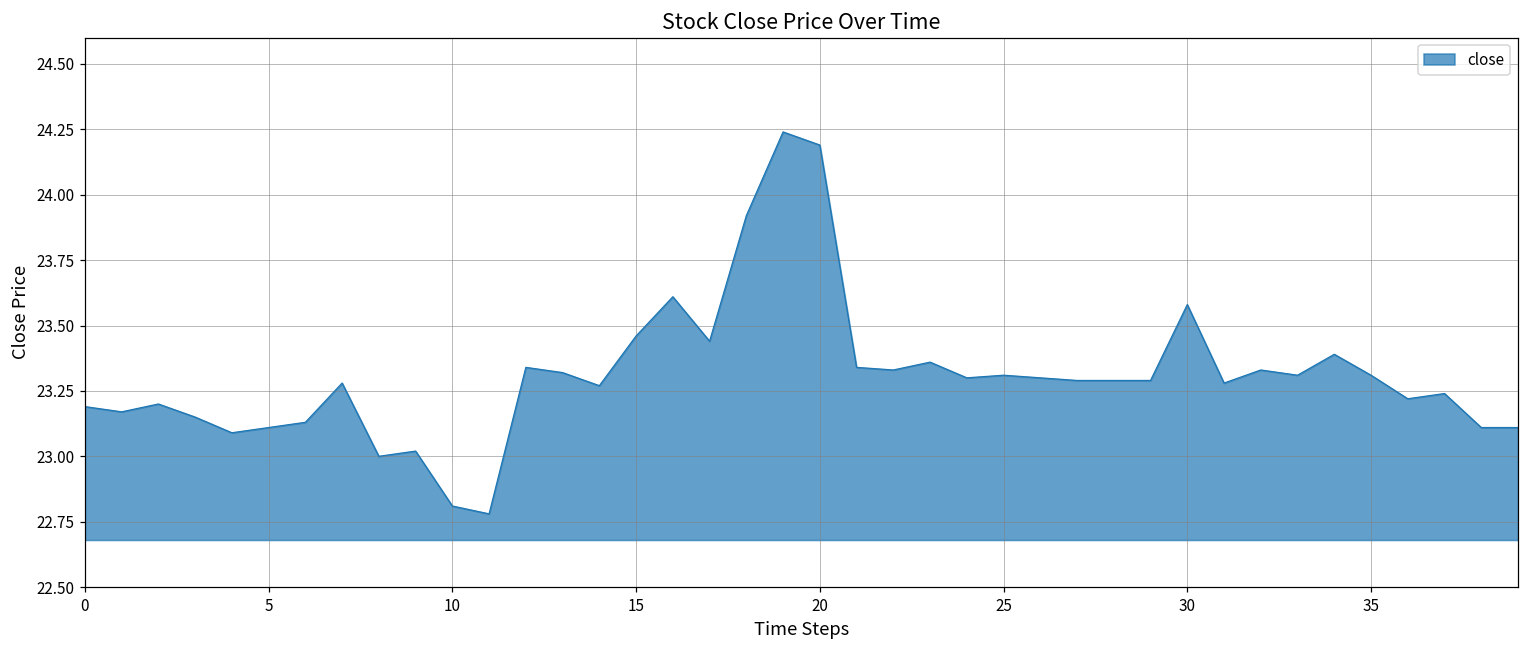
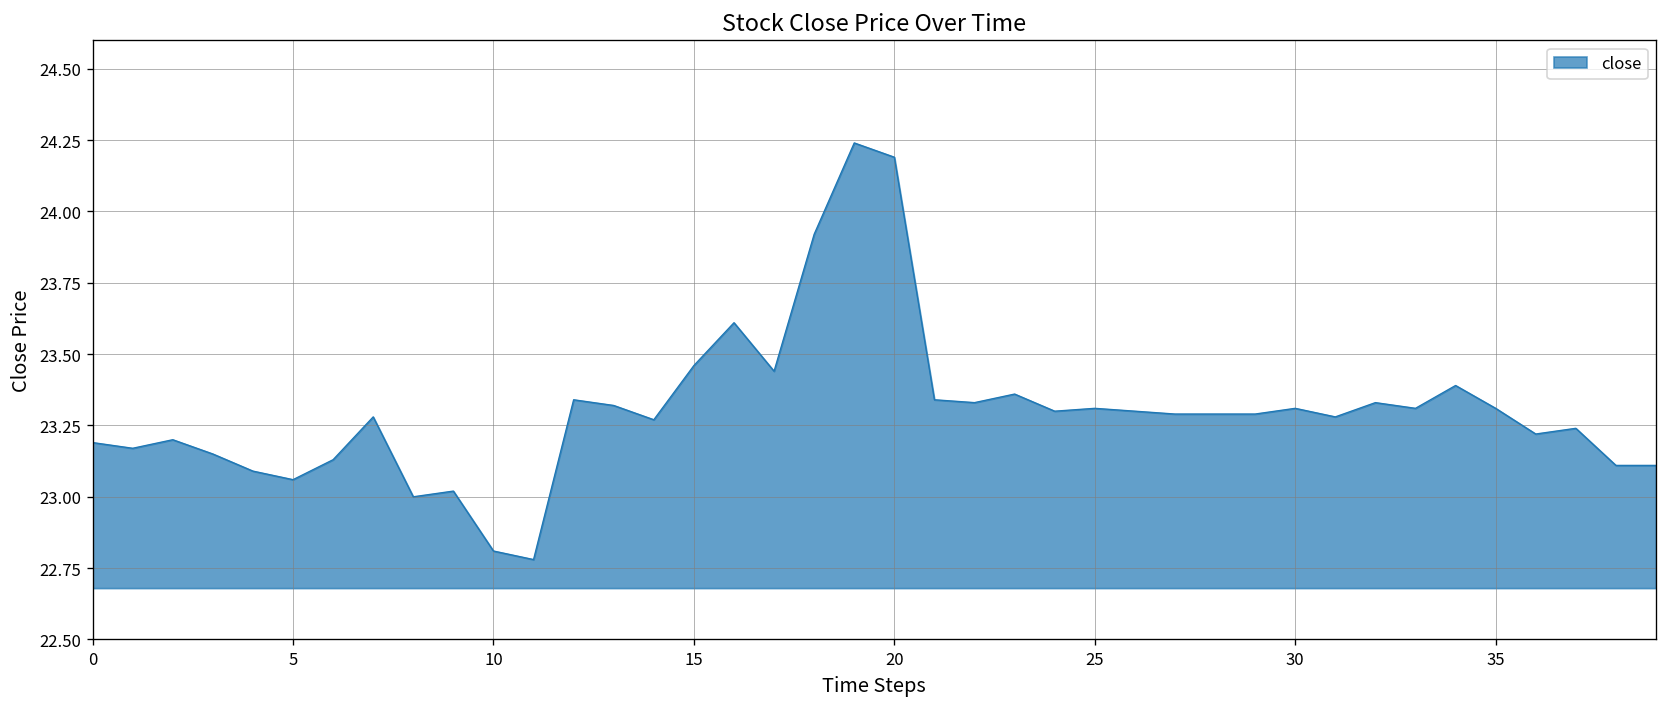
5: 23.11 -> 23.06
30: 23.58 -> 23.31
